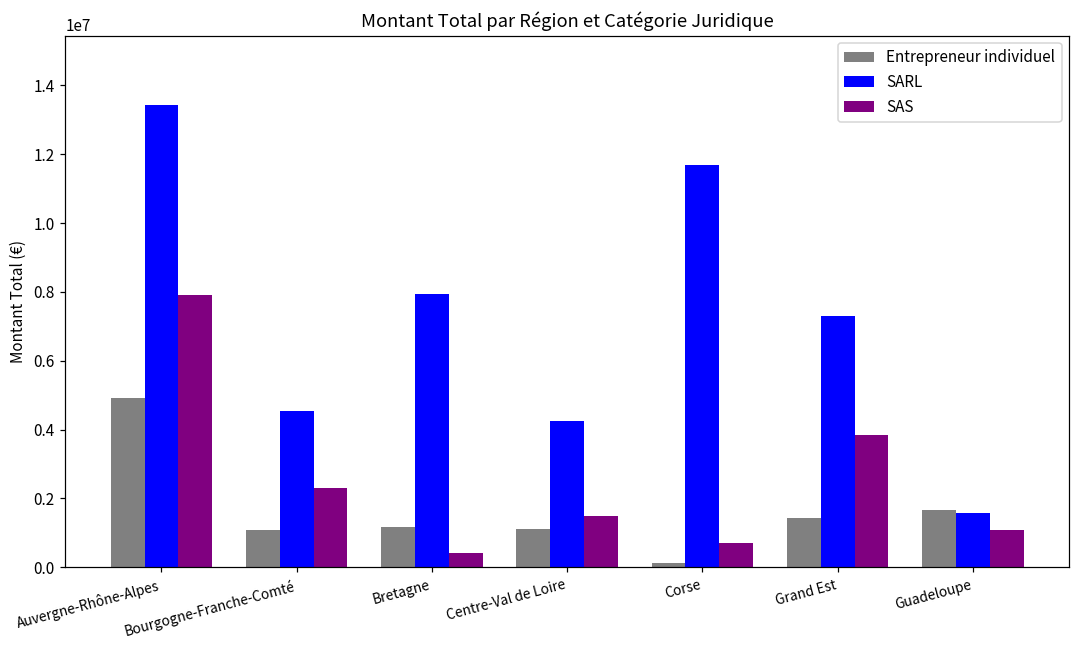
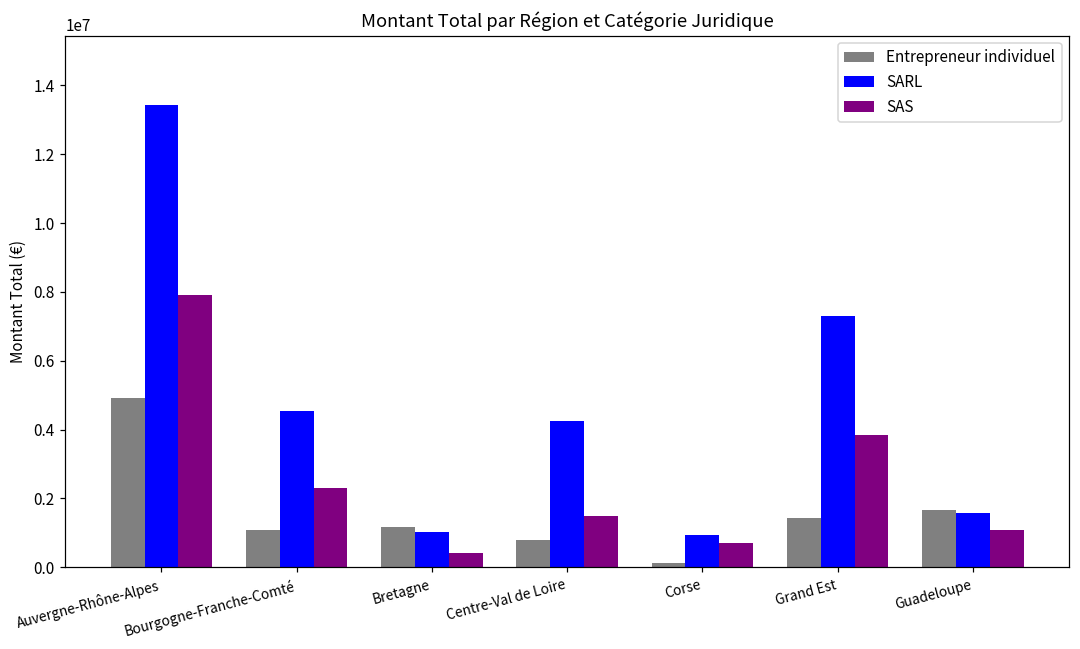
SARL, Bretagne: 7900000 -> 1000000
Entrepreneur individuel, Centre-Val de Loire: 1100000 -> 800000
SARL, Corse: 11700000 -> 900000
